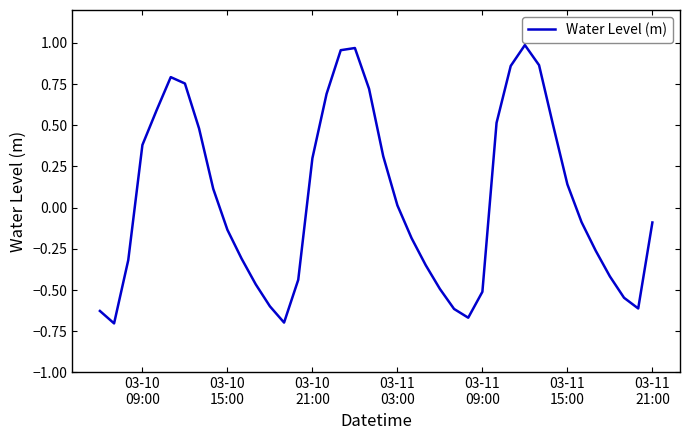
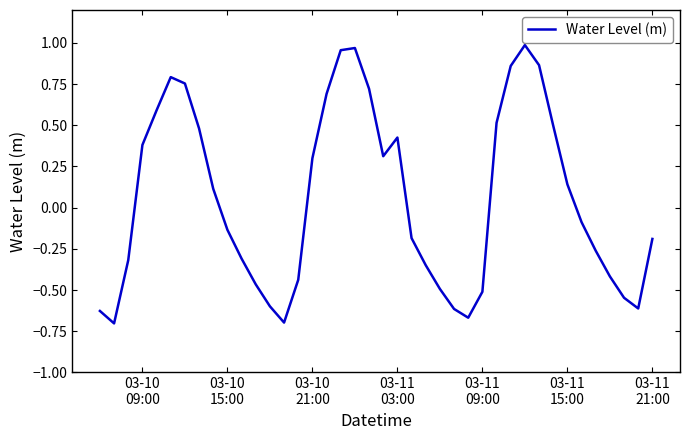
03-11 03:00: 0.01 -> 0.43
03-11 21:00: -0.09 -> -0.19
